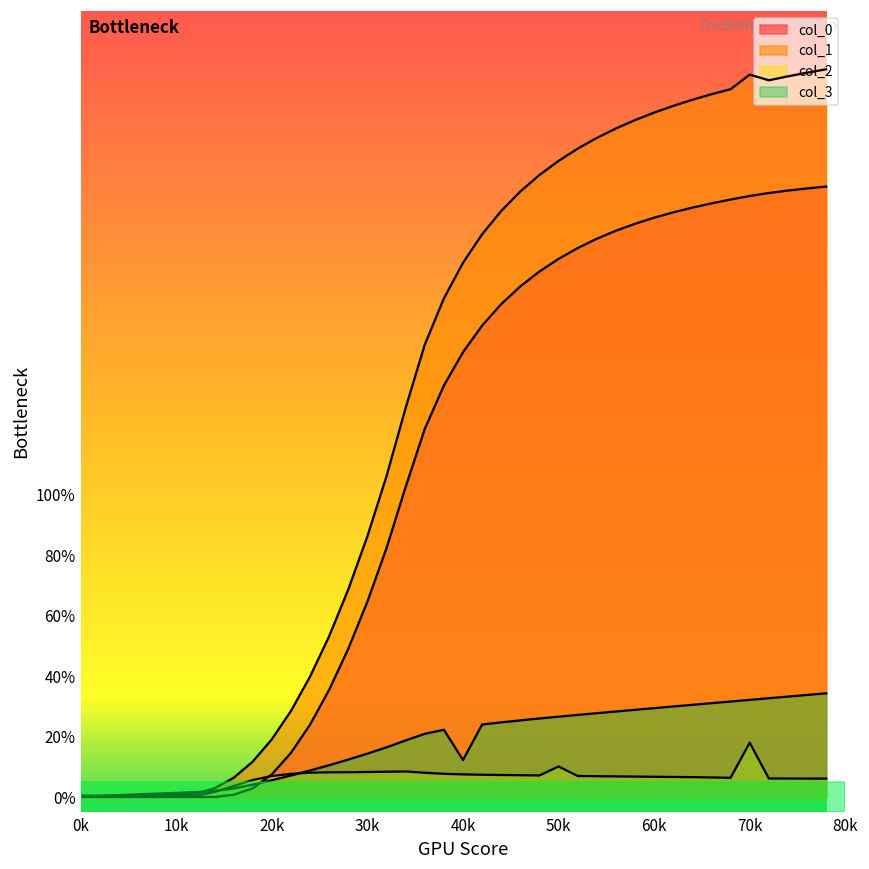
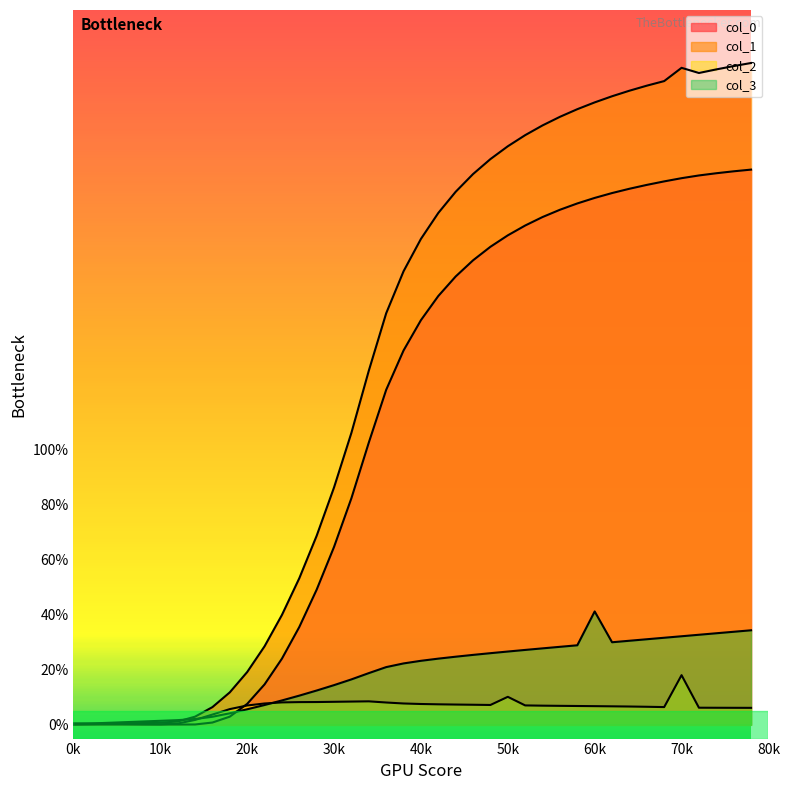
col_3, 40k: 12% -> 23%
col_3, 60k: 29% -> 41%
